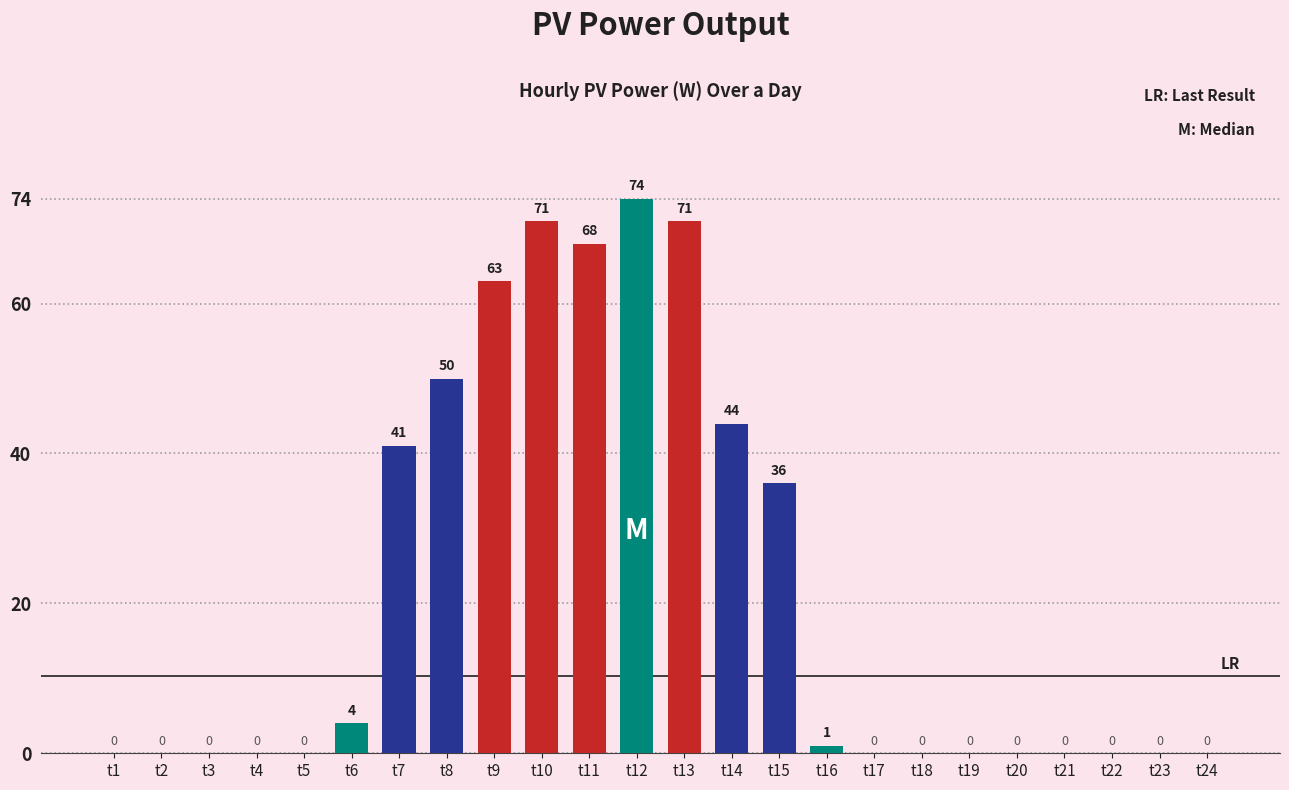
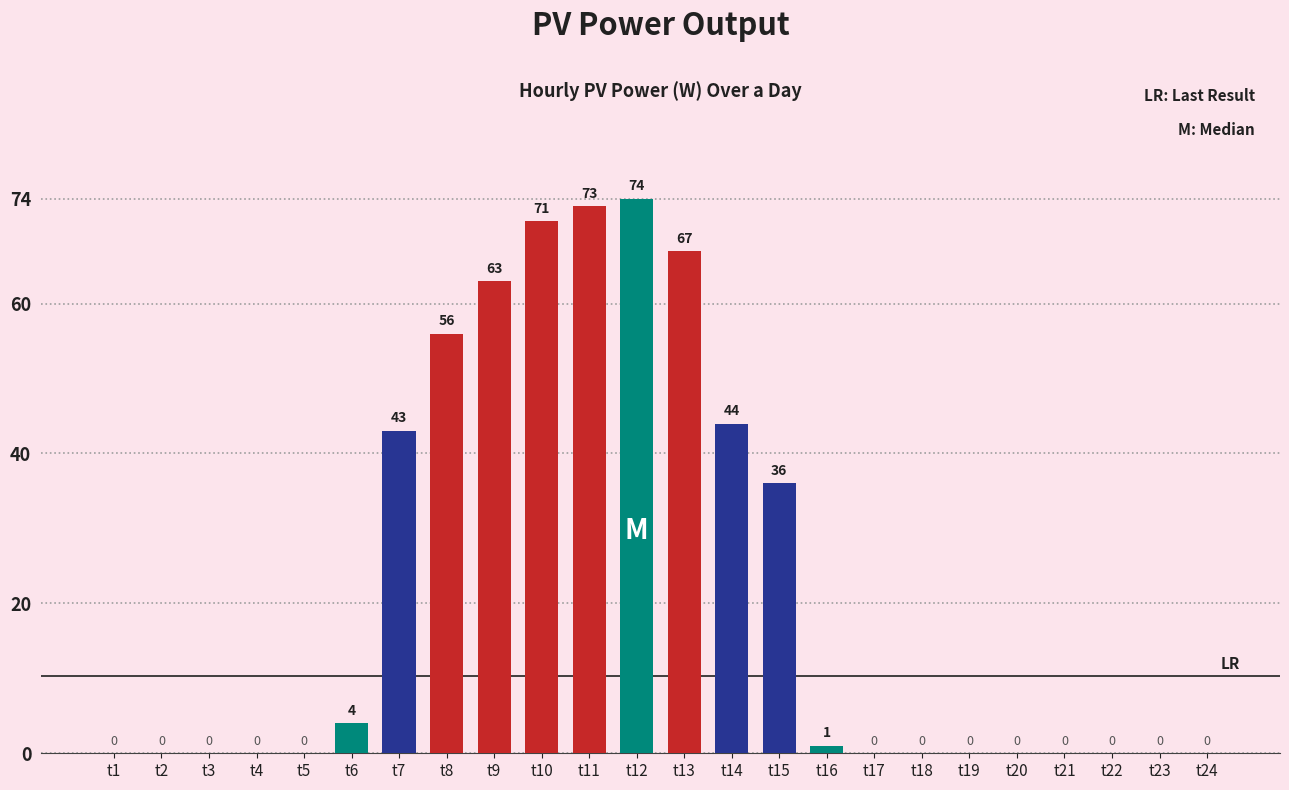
t7: 41 -> 43
t8: 50 -> 56
t11: 68 -> 73
t13: 71 -> 67
